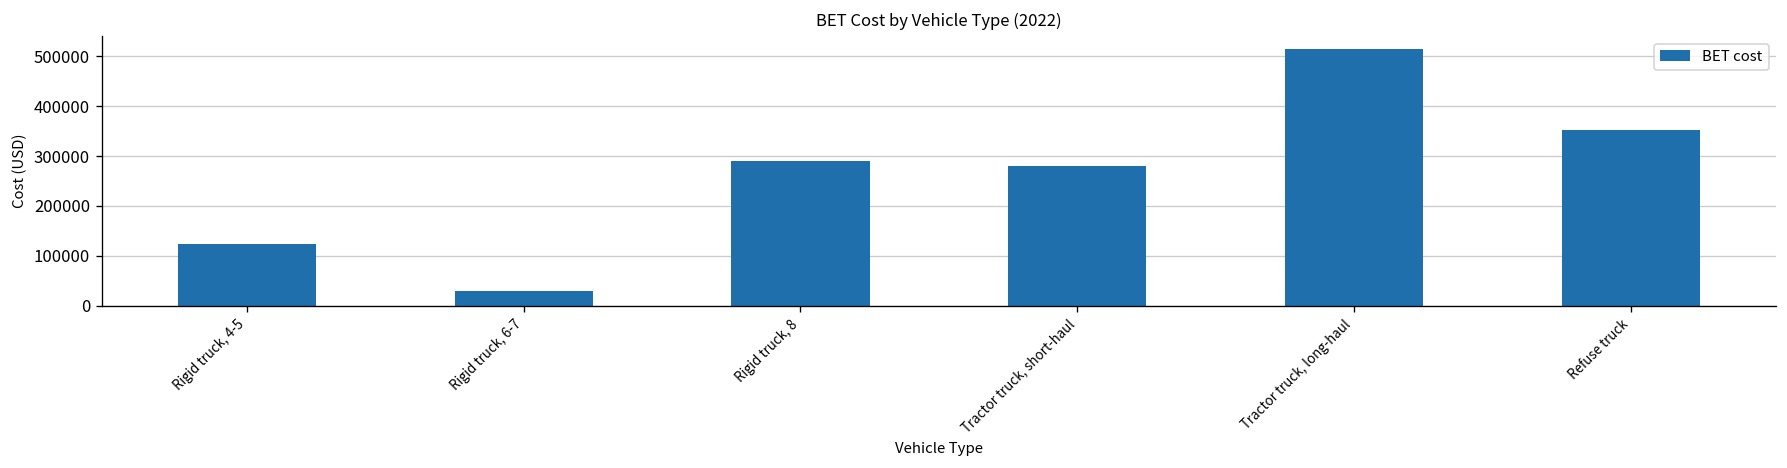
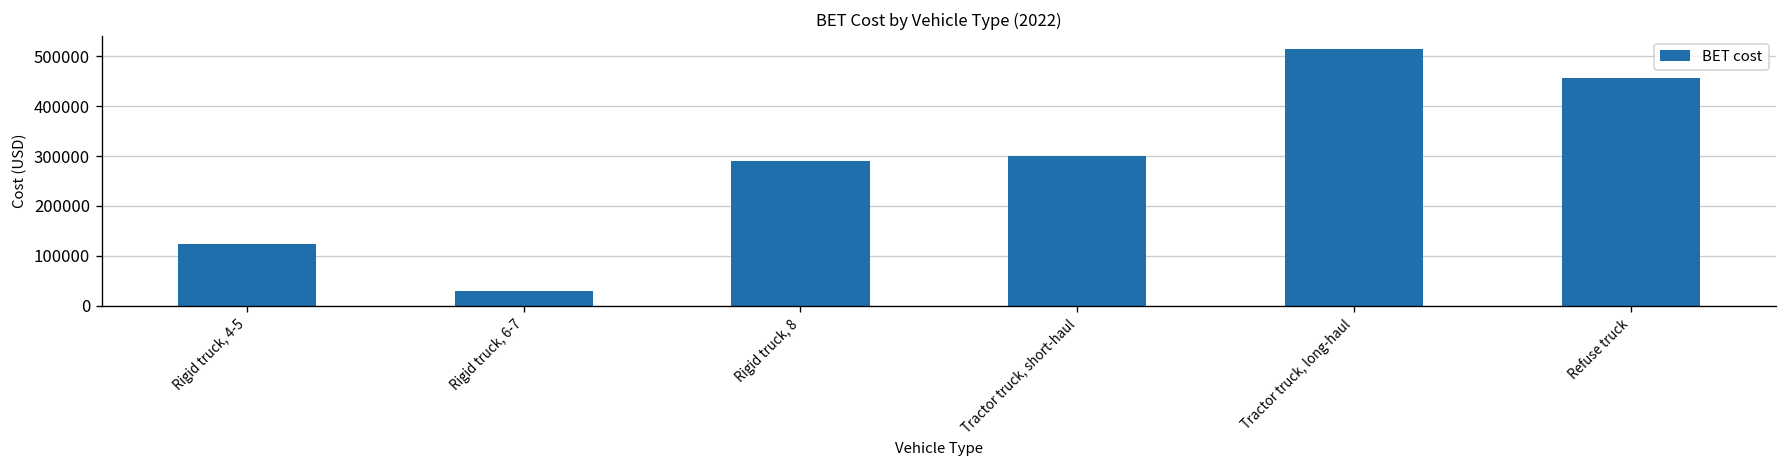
Tractor truck, short-haul: 280000 -> 300000
Refuse truck: 350000 -> 460000
